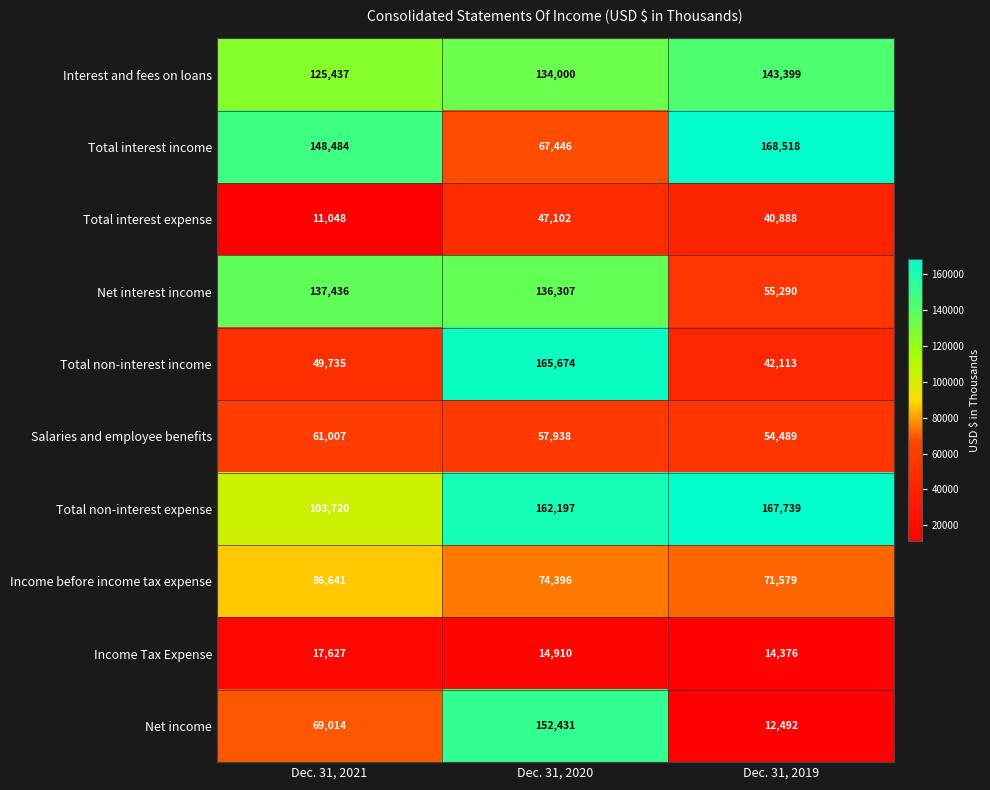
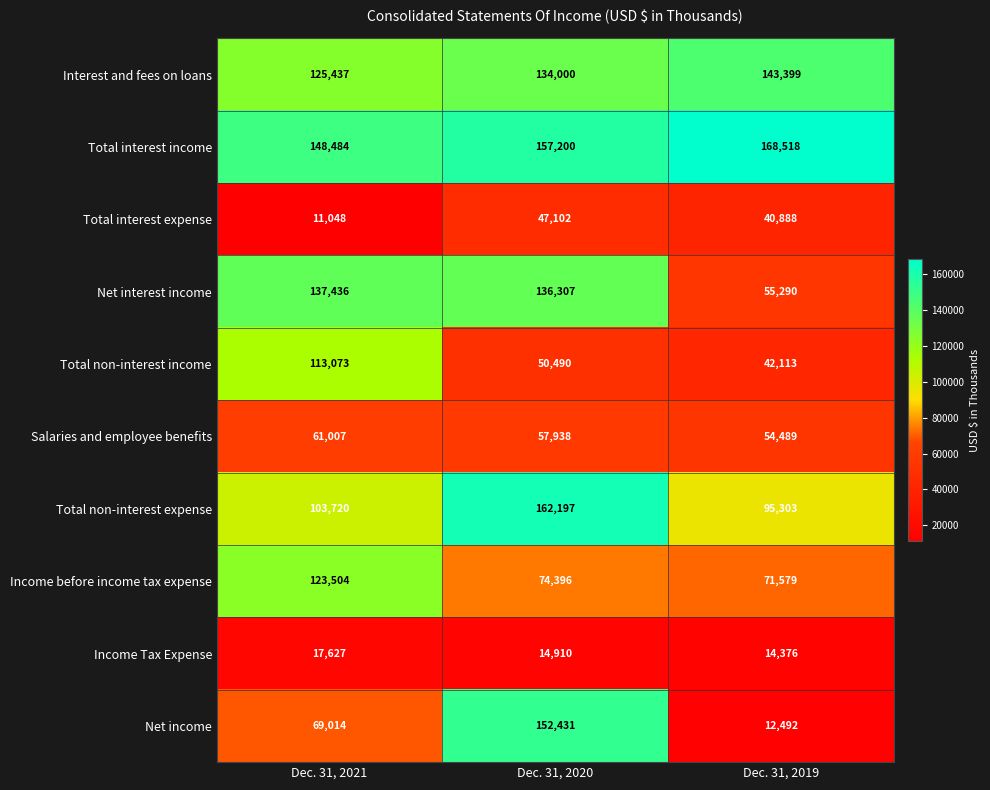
Total interest income, Dec. 31, 2020: 67,446 -> 157,200
Total non-interest income, Dec. 31, 2021: 49,735 -> 113,073
Total non-interest income, Dec. 31, 2020: 165,674 -> 50,490
Total non-interest expense, Dec. 31, 2019: 167,739 -> 95,303
Income before income tax expense, Dec. 31, 2021: 86,641 -> 123,504
